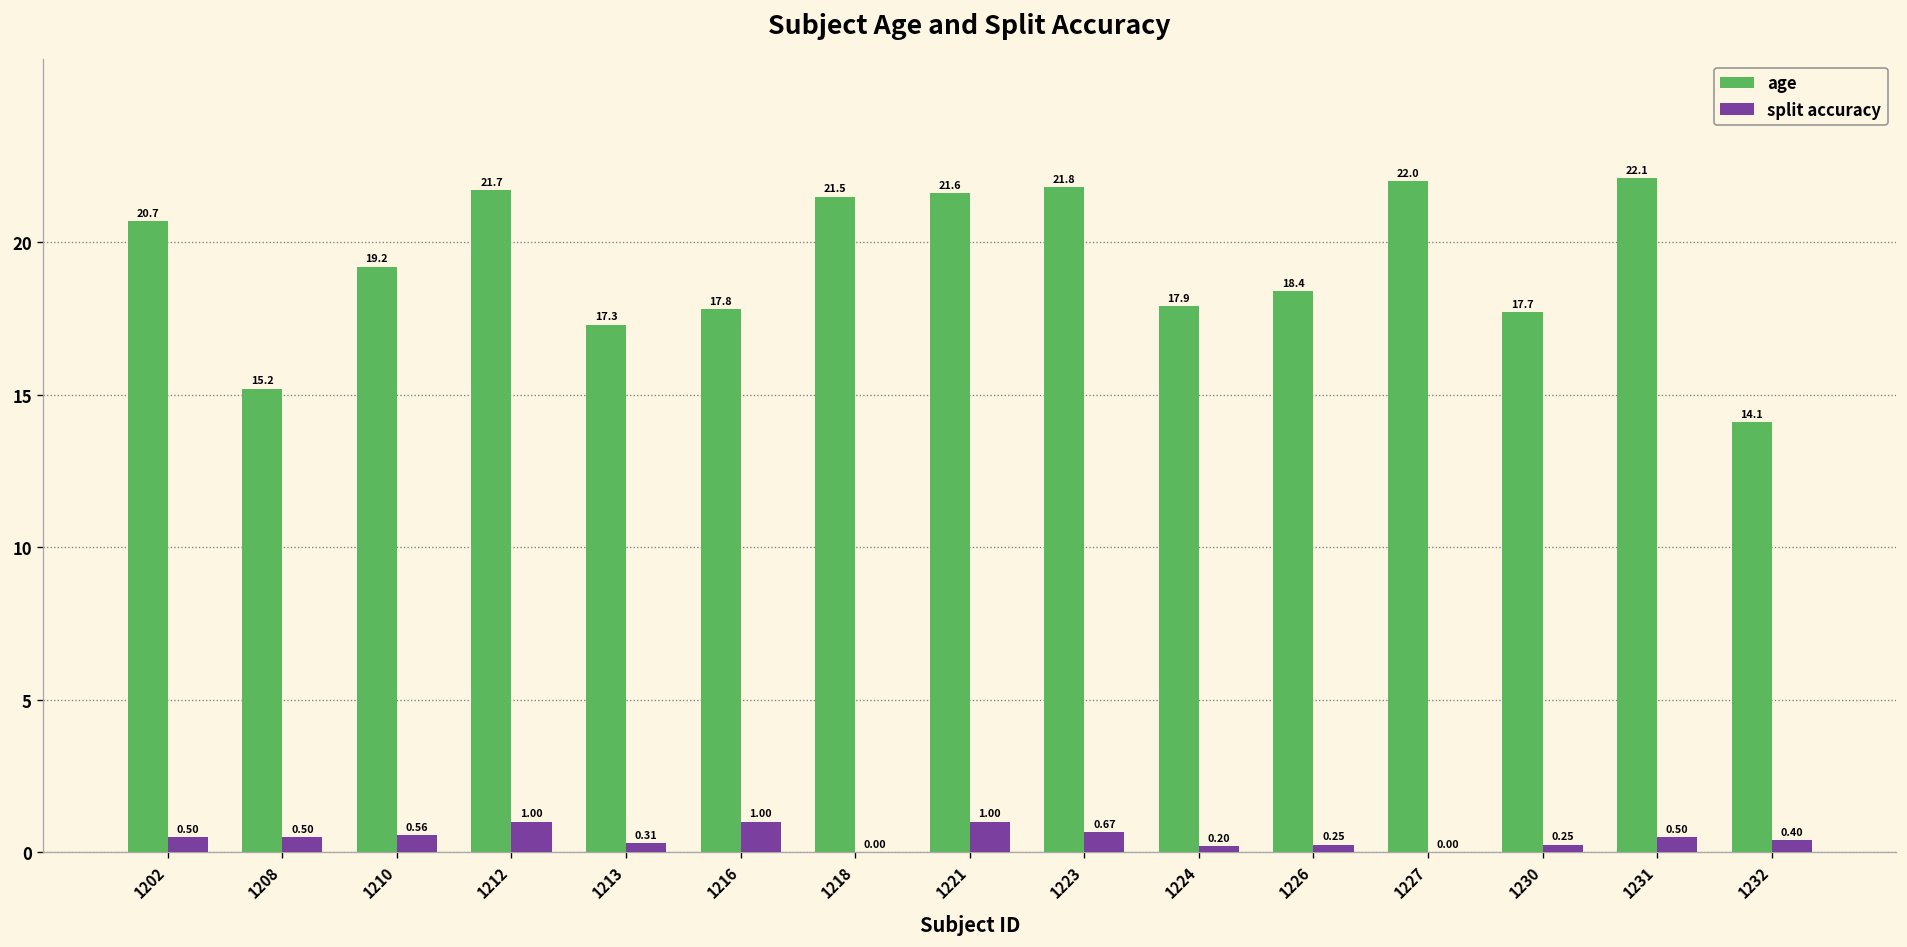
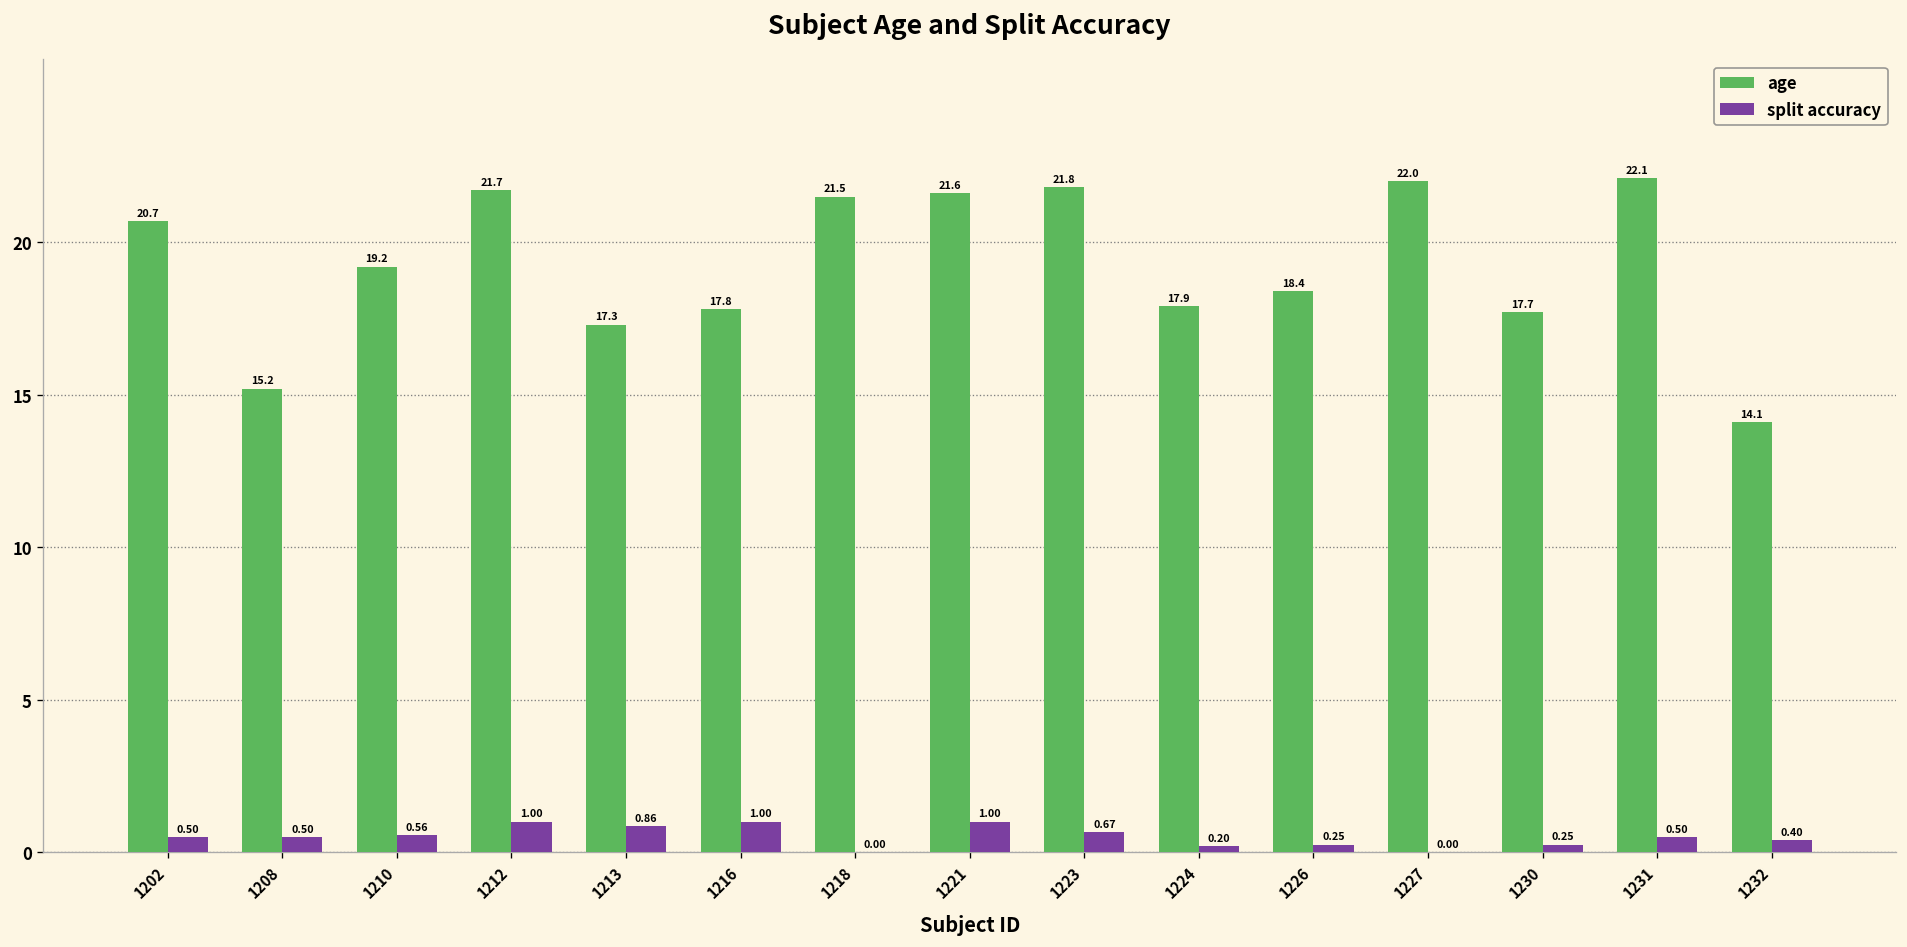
split accuracy, 1213: 0.31 -> 0.86
